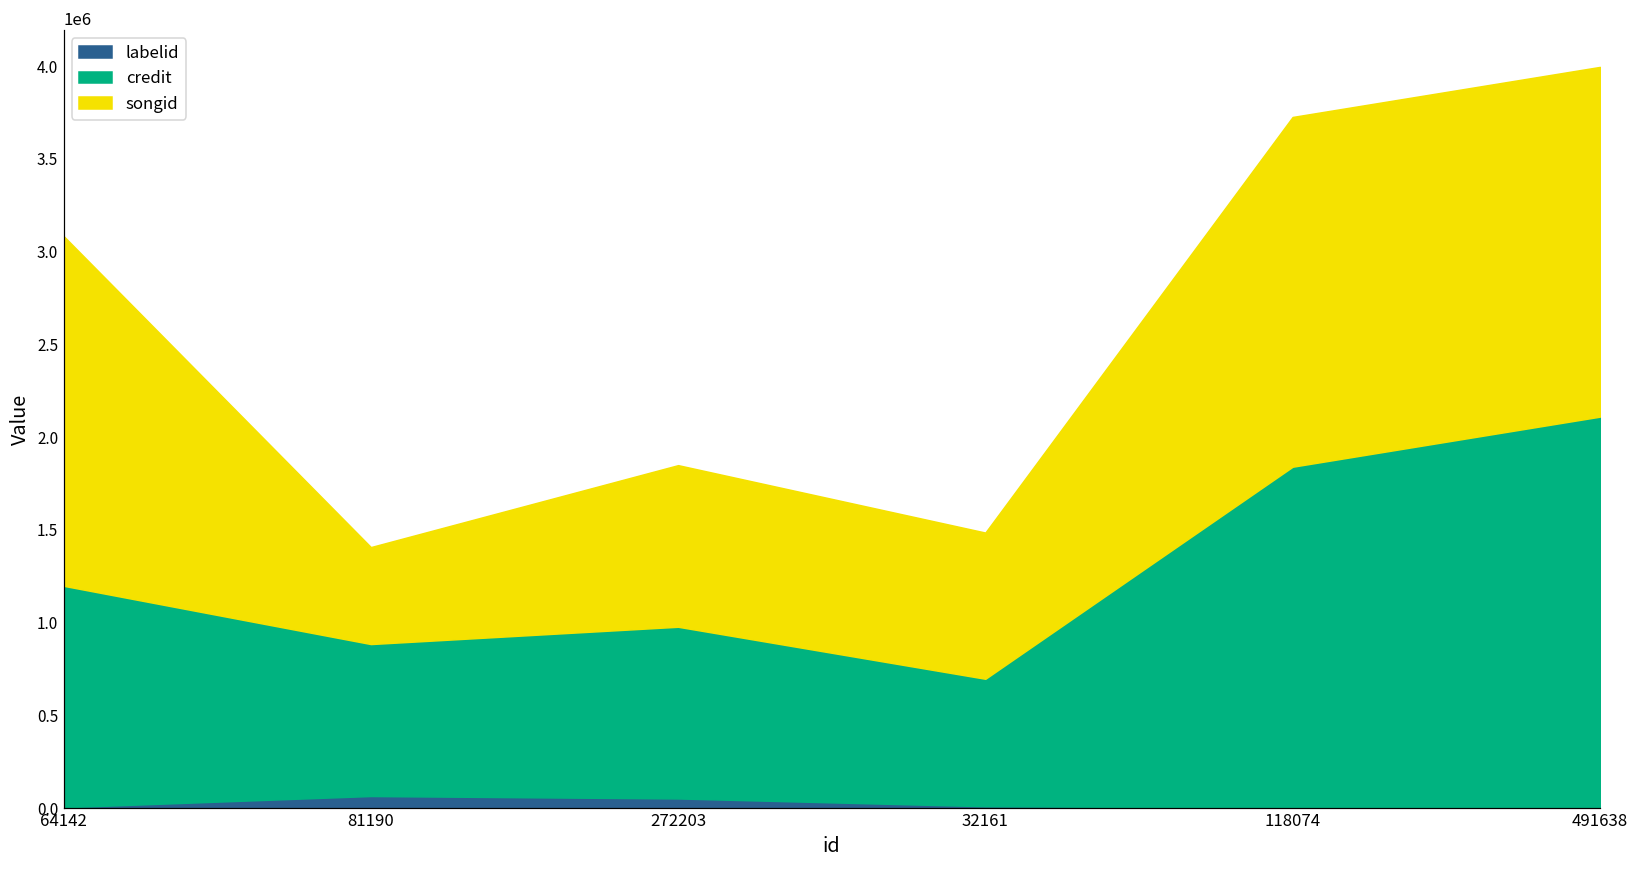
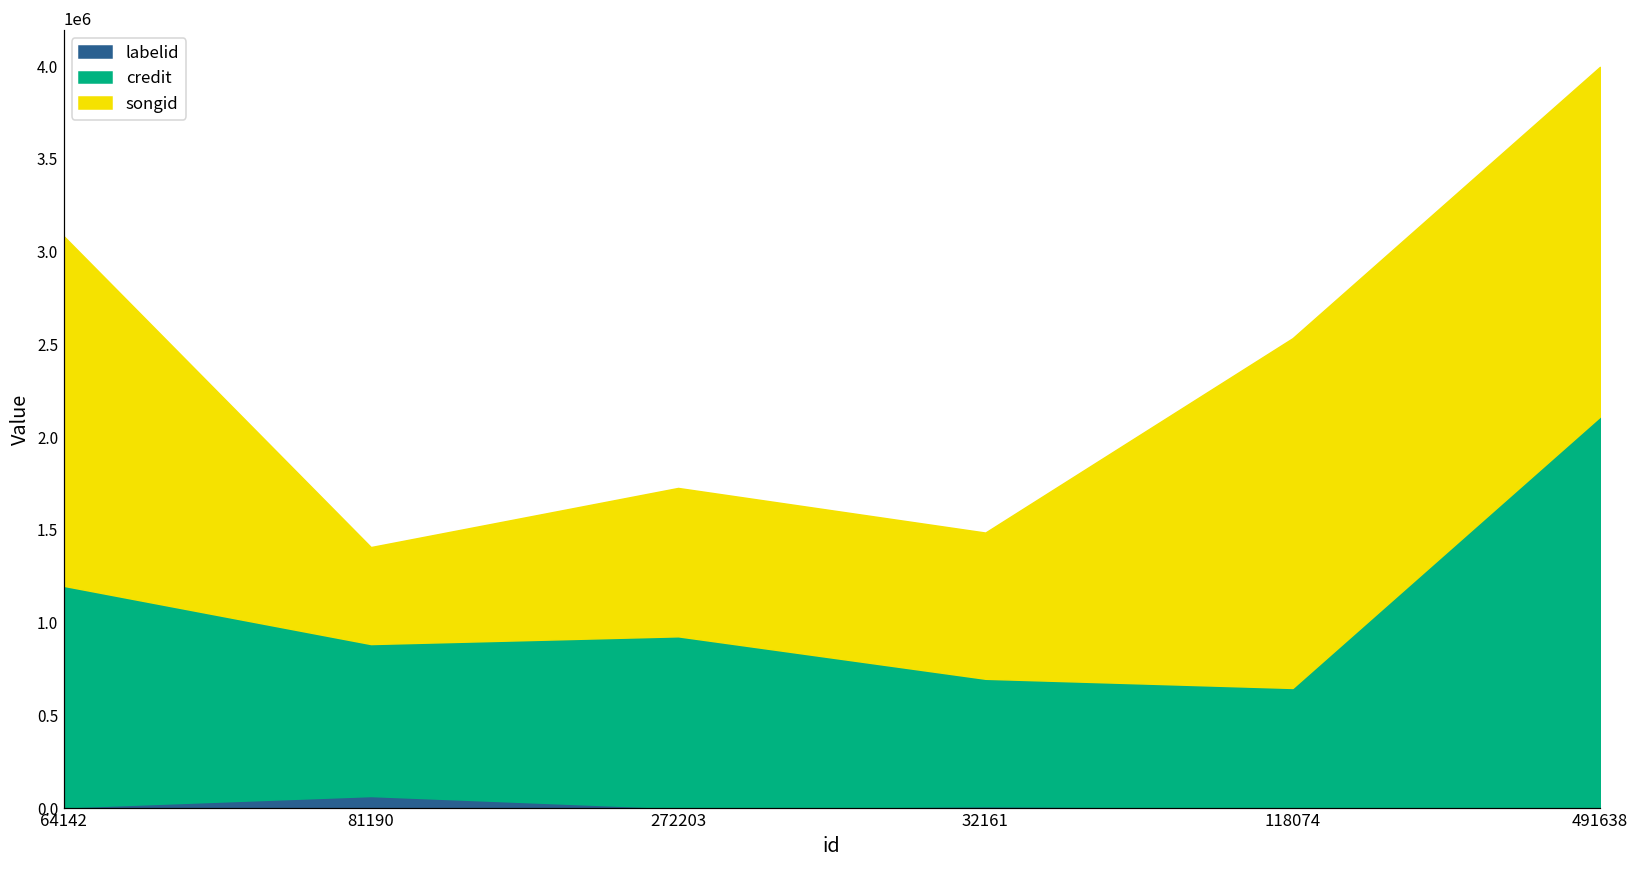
labelid, 272203: 50000 -> 0
songid, 272203: 870000 -> 800000
credit, 118074: 1840000 -> 650000
